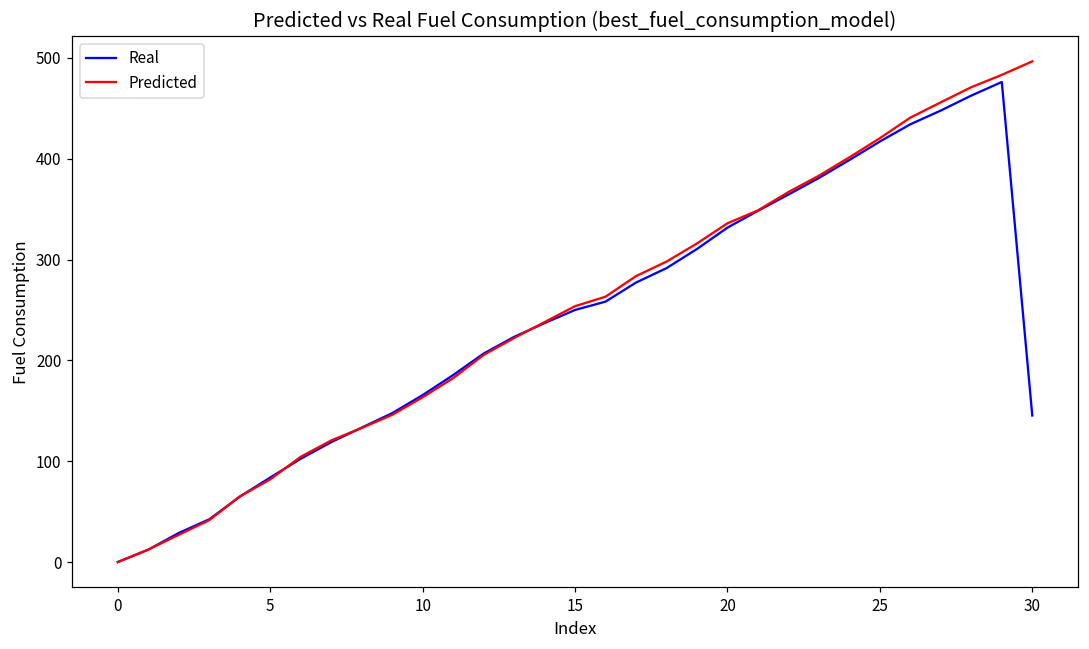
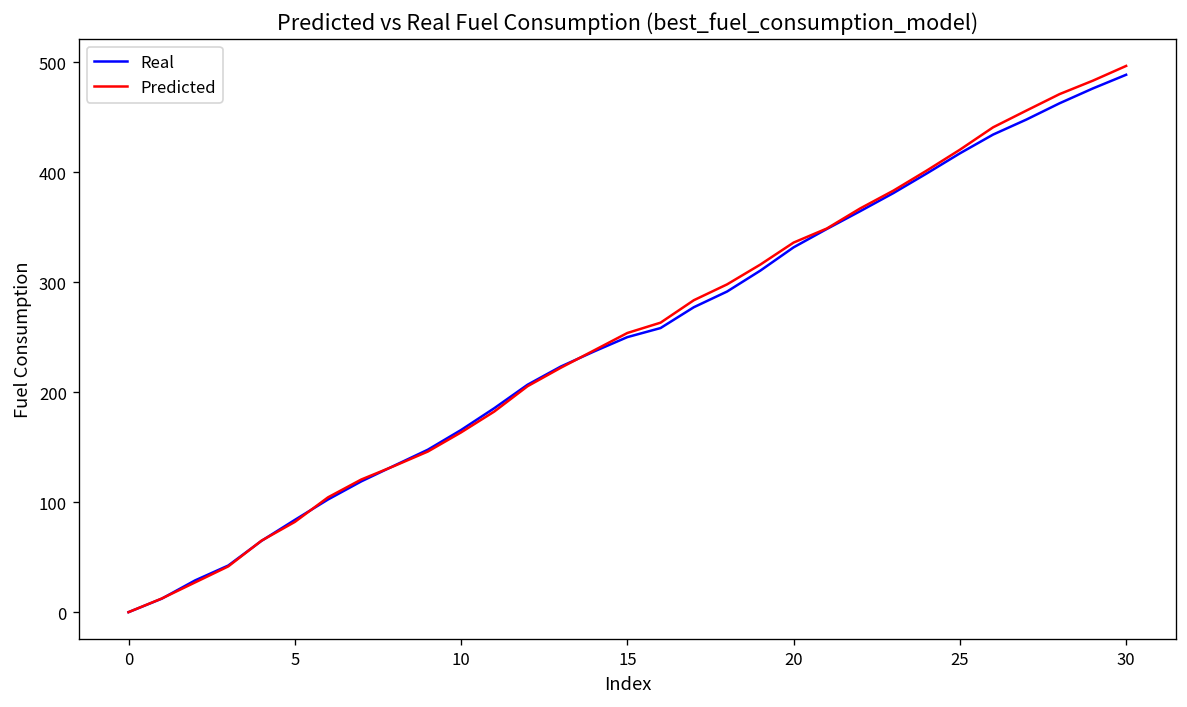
Real, 30: 150 -> 490
